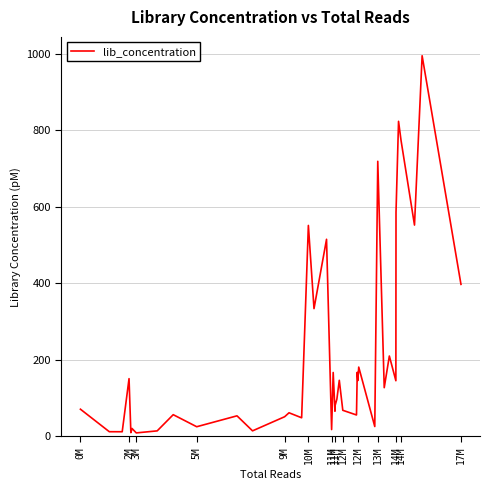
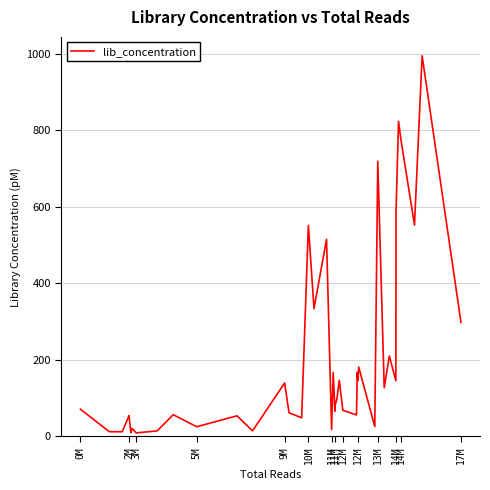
2M: 150 -> 50
9M: 50 -> 140
17M: 400 -> 300
